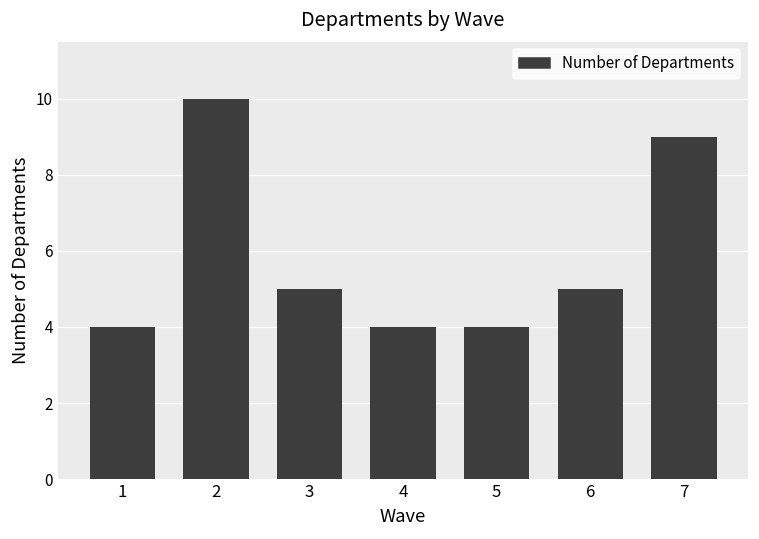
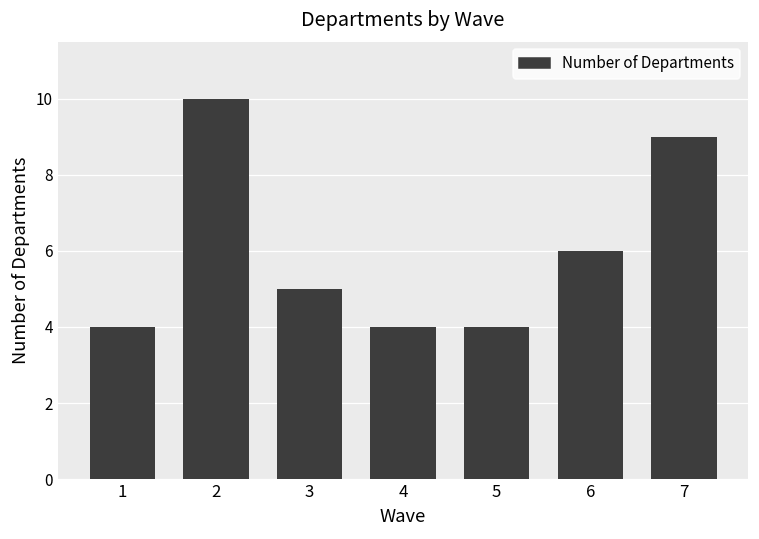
6: 5 -> 6
